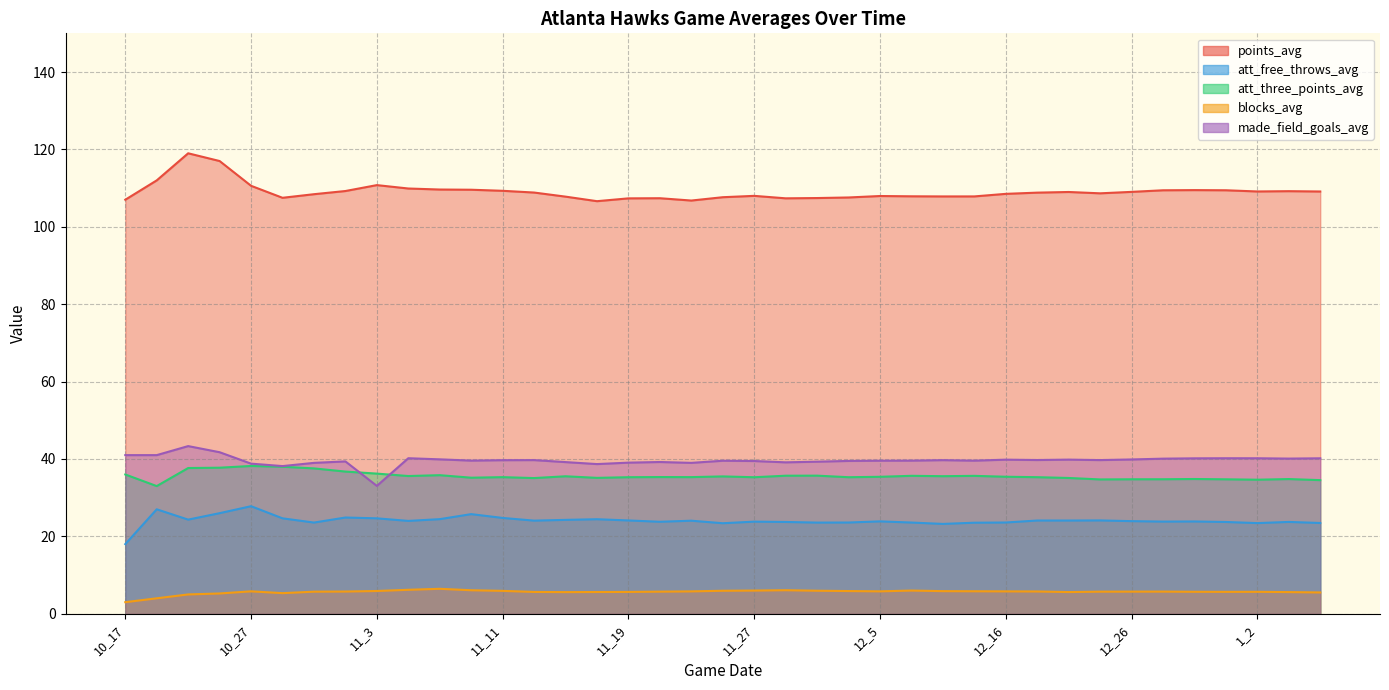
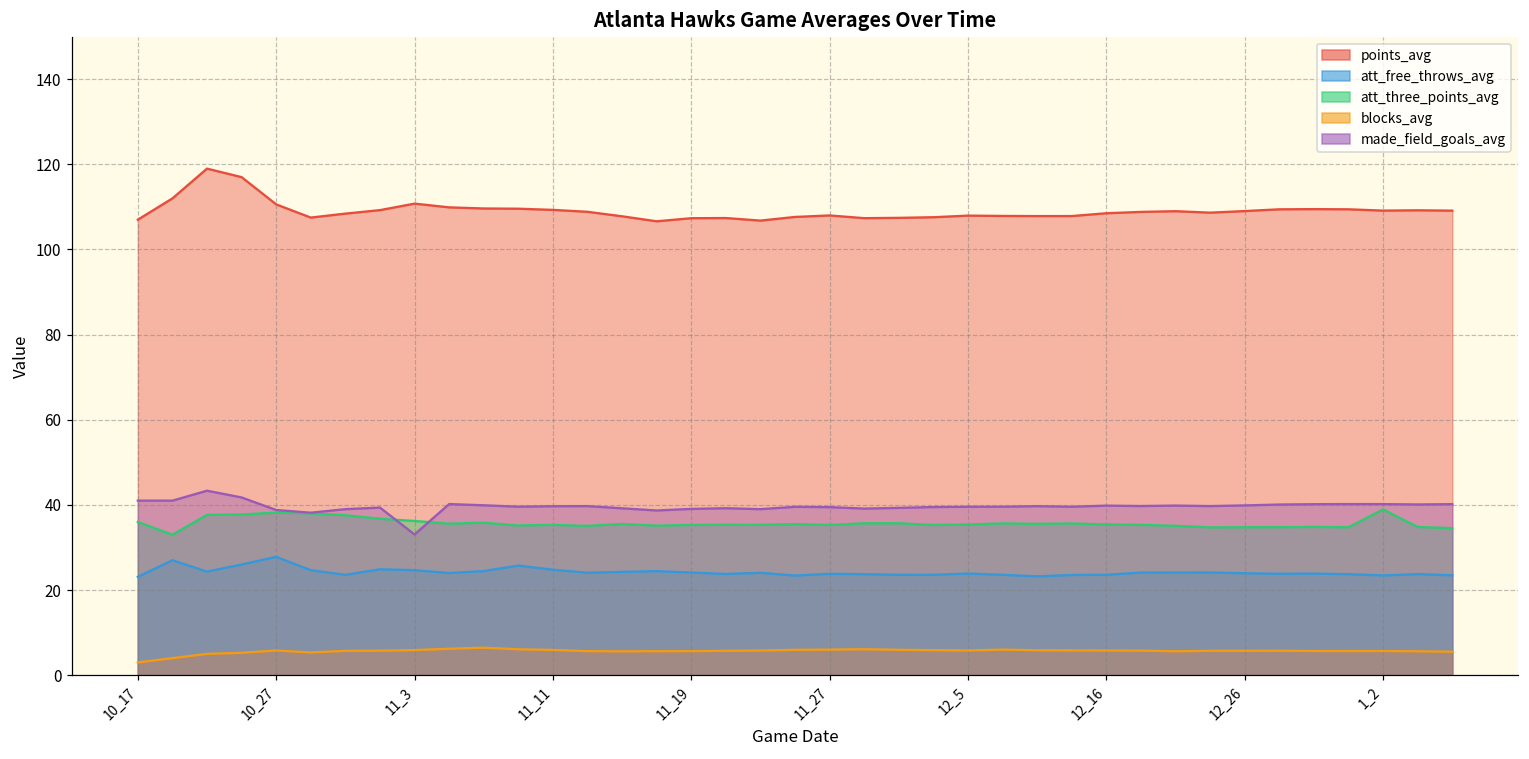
att_free_throws_avg, 10_17: 18 -> 23
att_three_points_avg, 1_2: 35 -> 39
